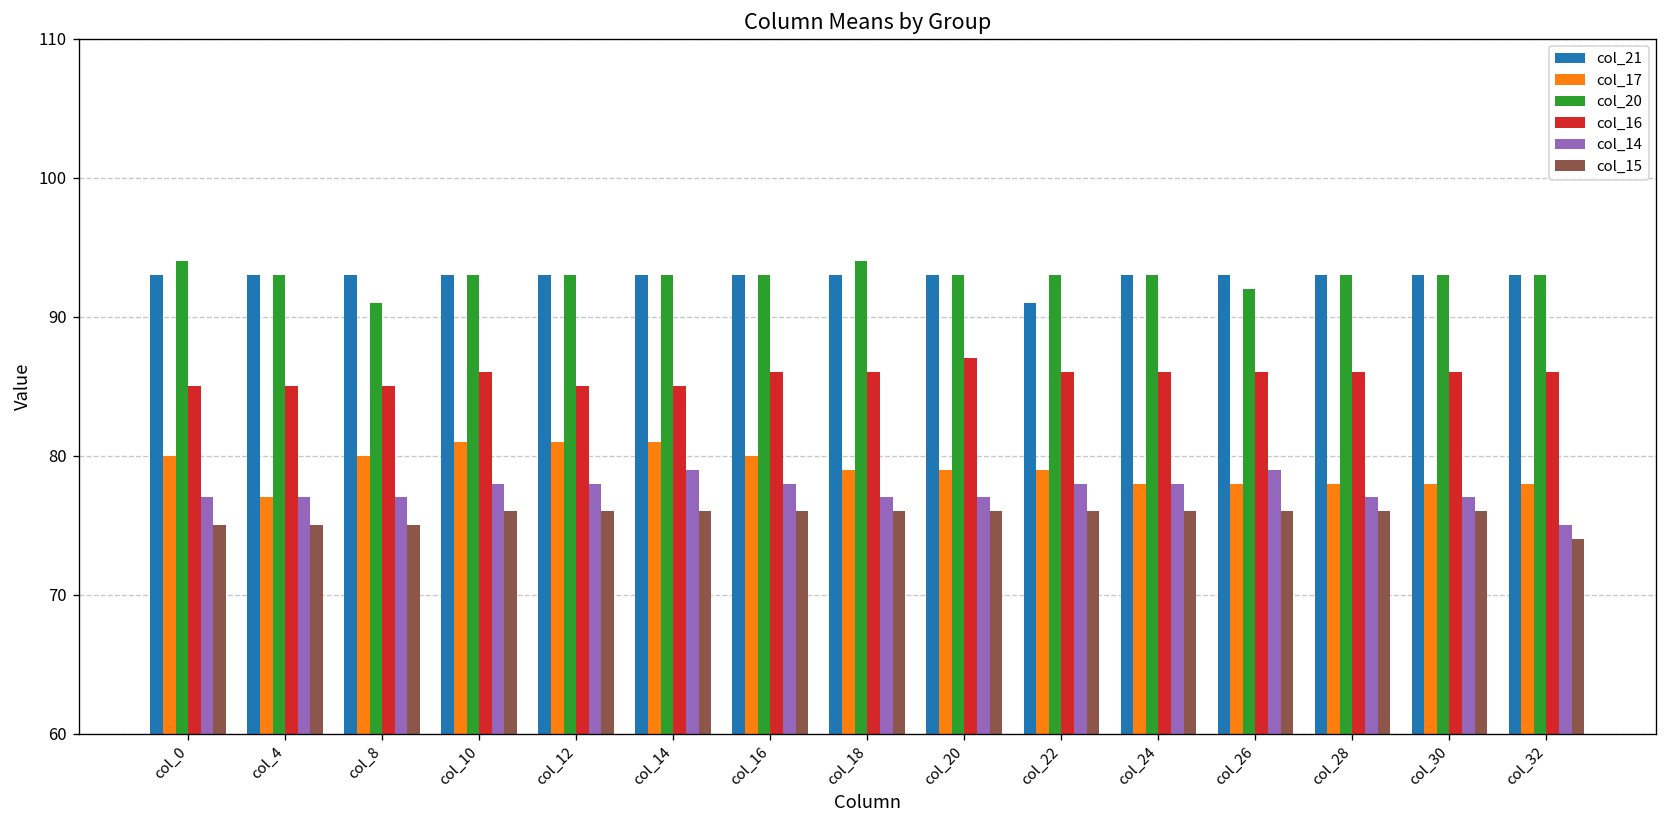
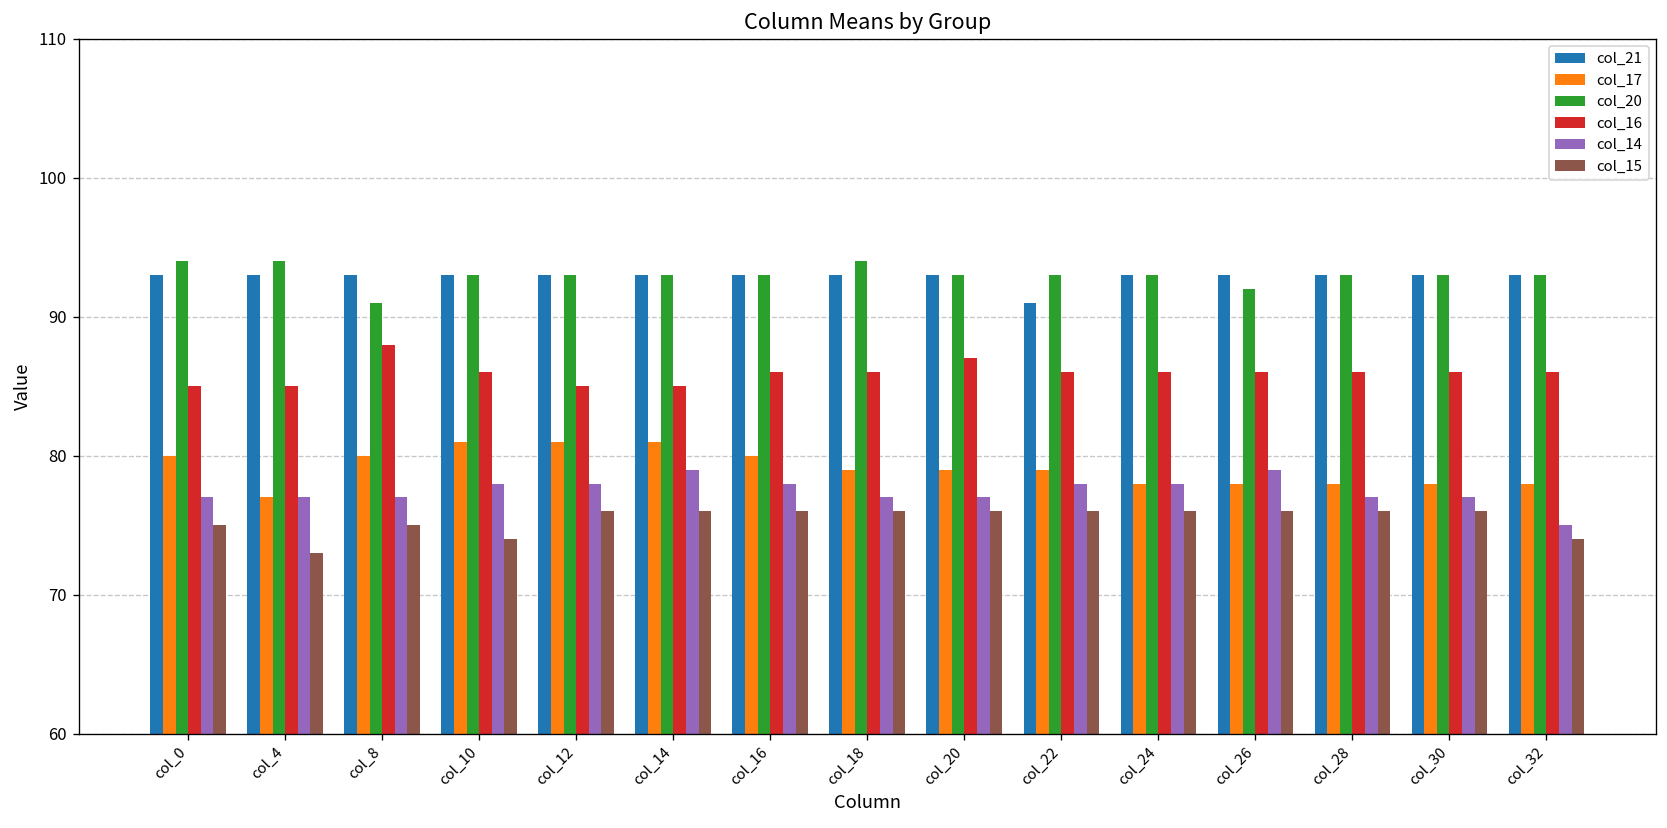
col_20, col_4: 93 -> 94
col_15, col_4: 75 -> 73
col_16, col_8: 85 -> 88
col_15, col_10: 76 -> 74
